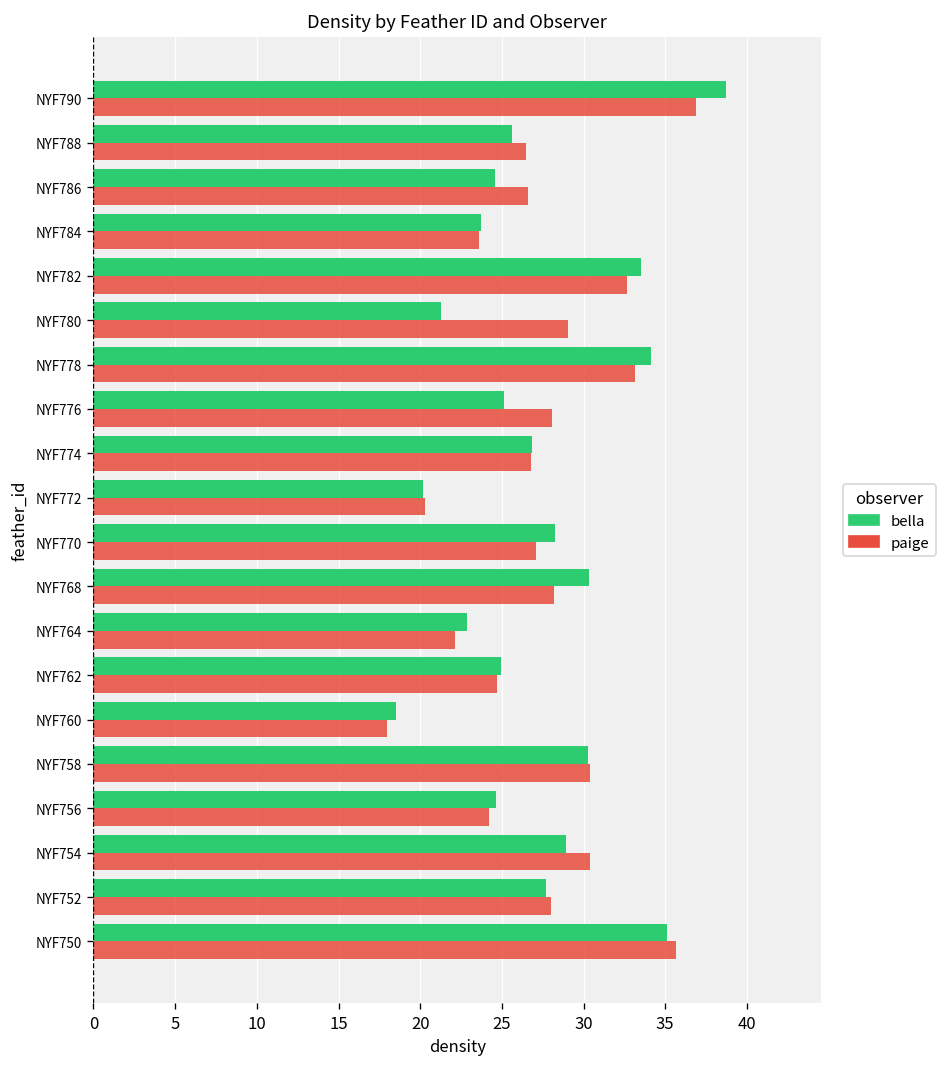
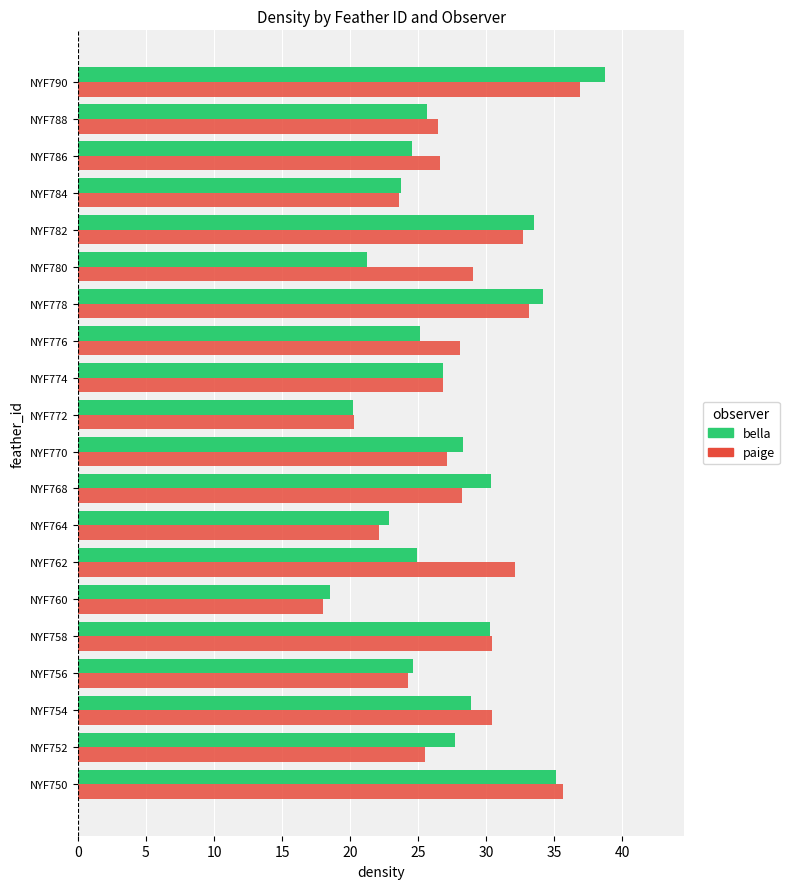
paige, NYF762: 24.7 -> 32.1
paige, NYF752: 28.0 -> 25.5
